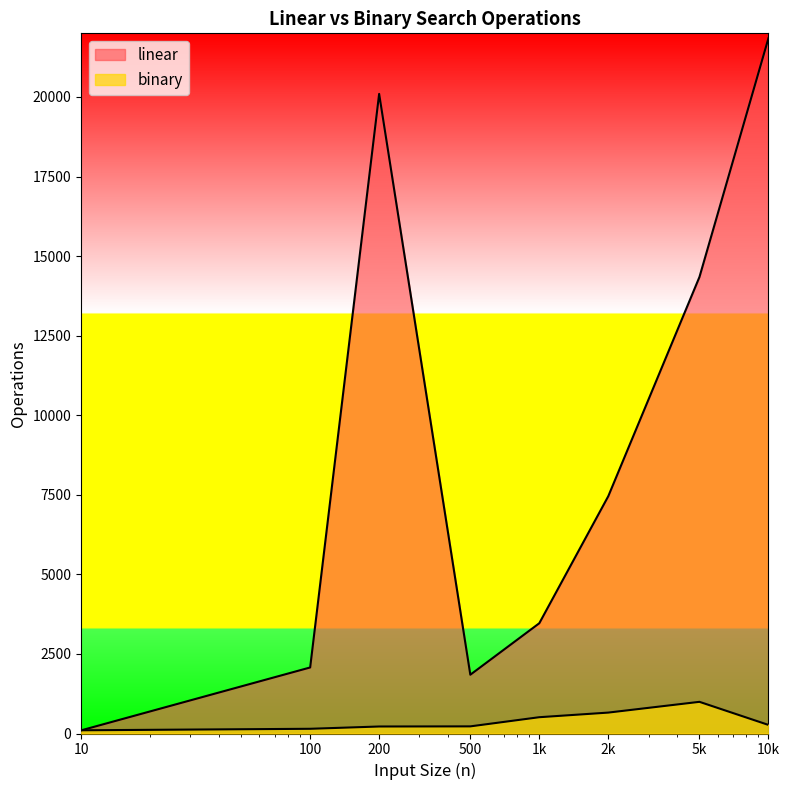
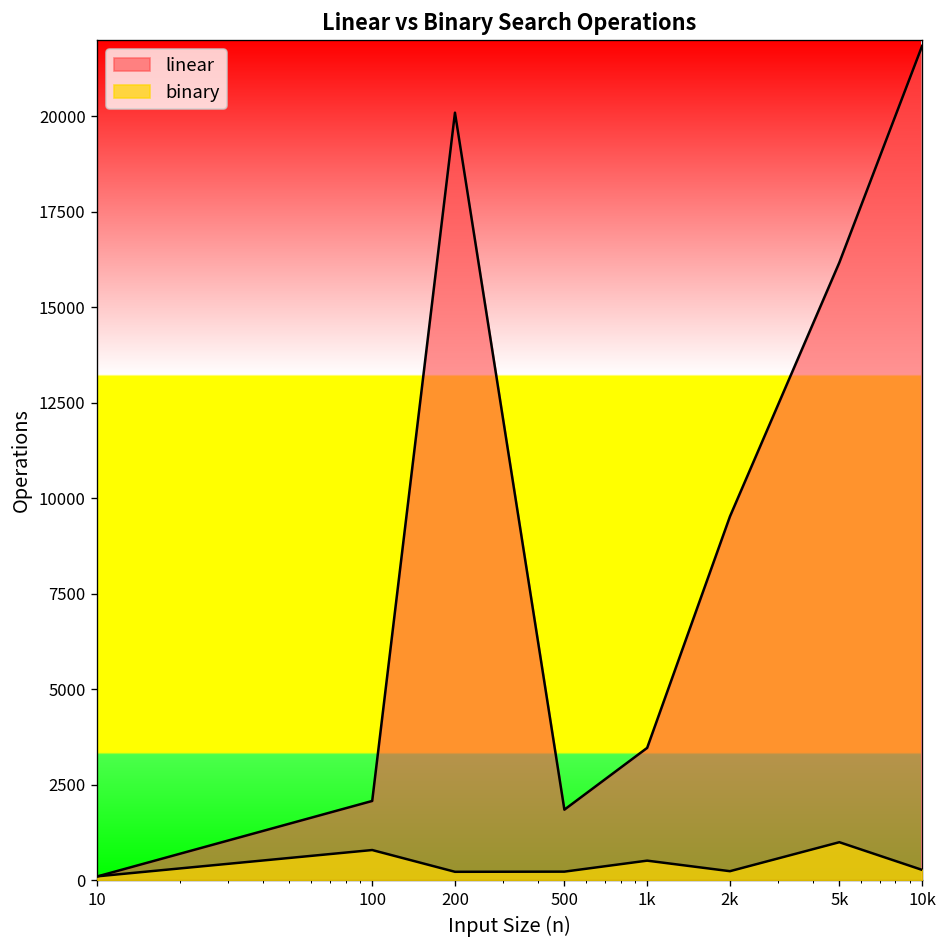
binary, 100: 100 -> 800
linear, 2k: 7500 -> 9500
binary, 2k: 700 -> 200
linear, 5k: 14300 -> 16200
